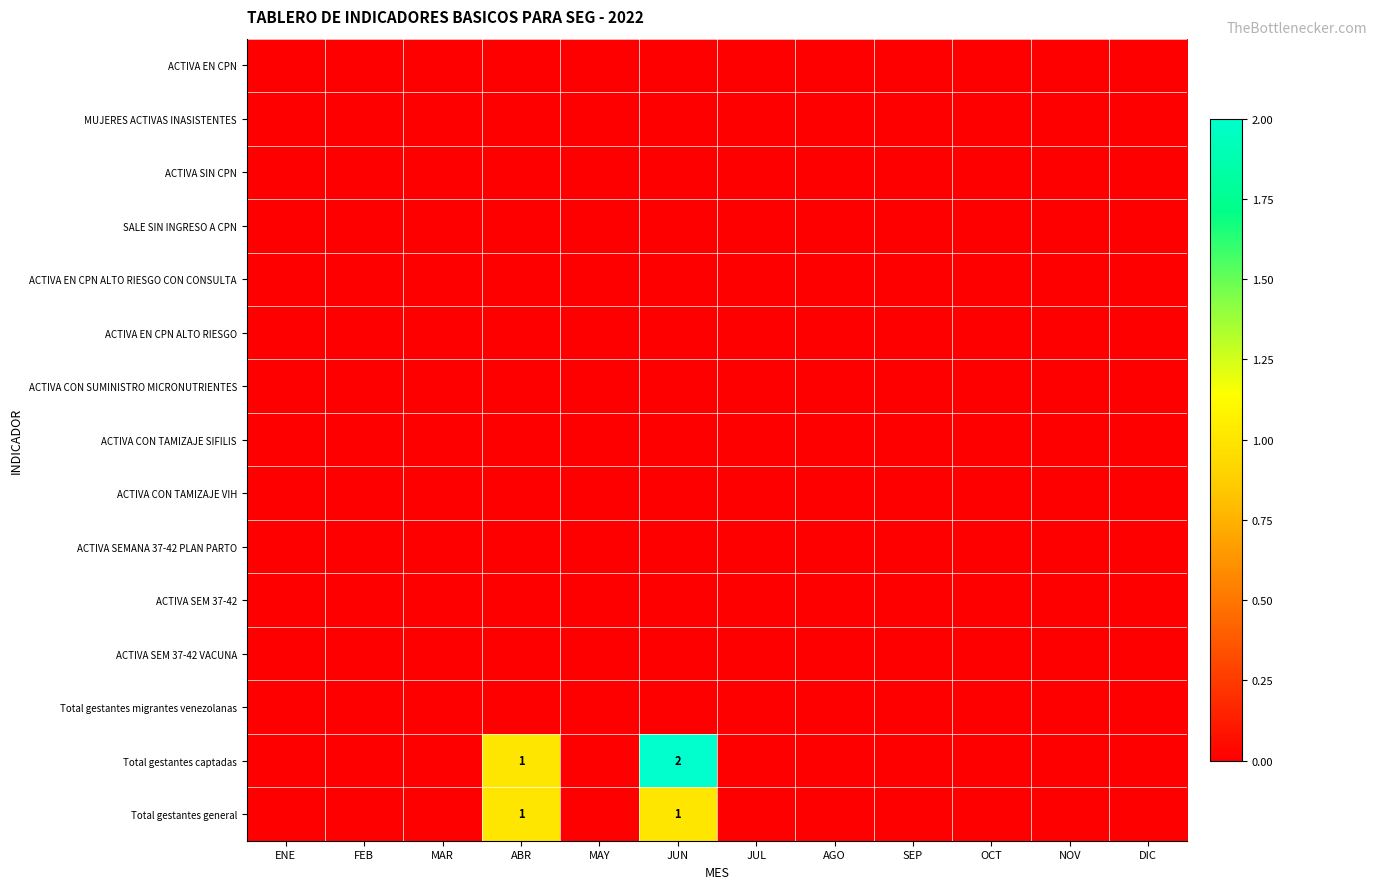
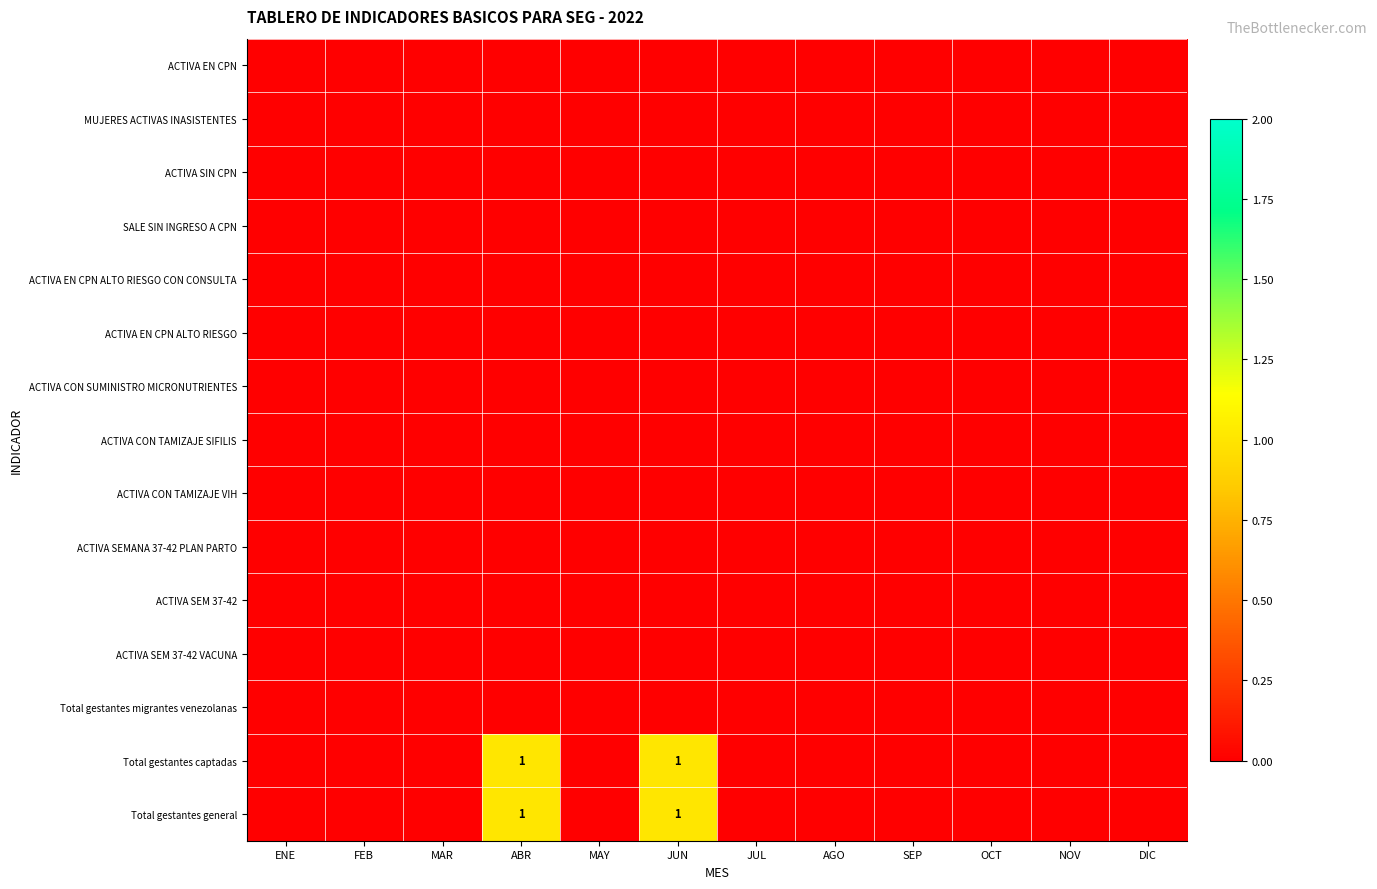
Total gestantes captadas, JUN: 2 -> 1
